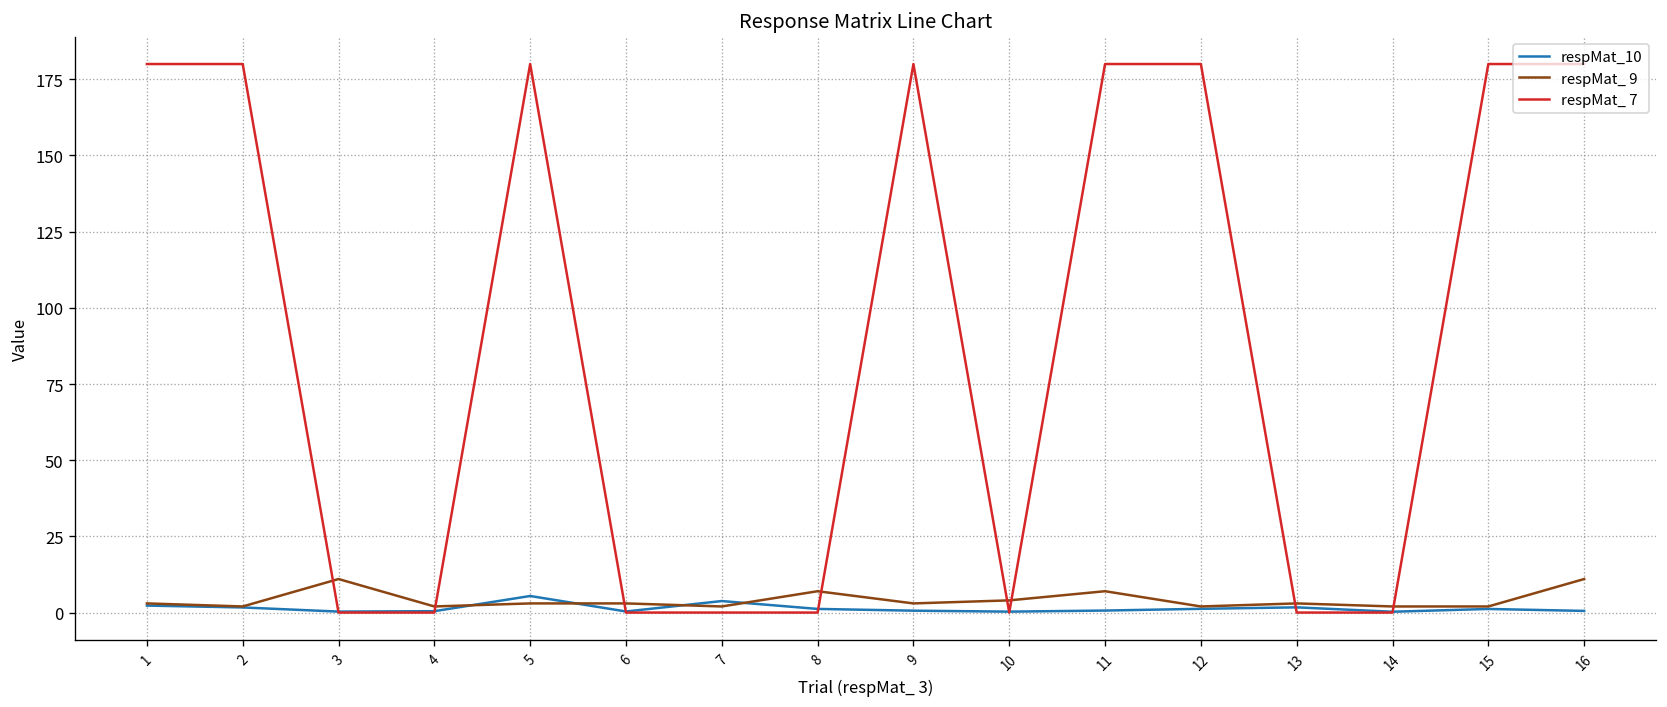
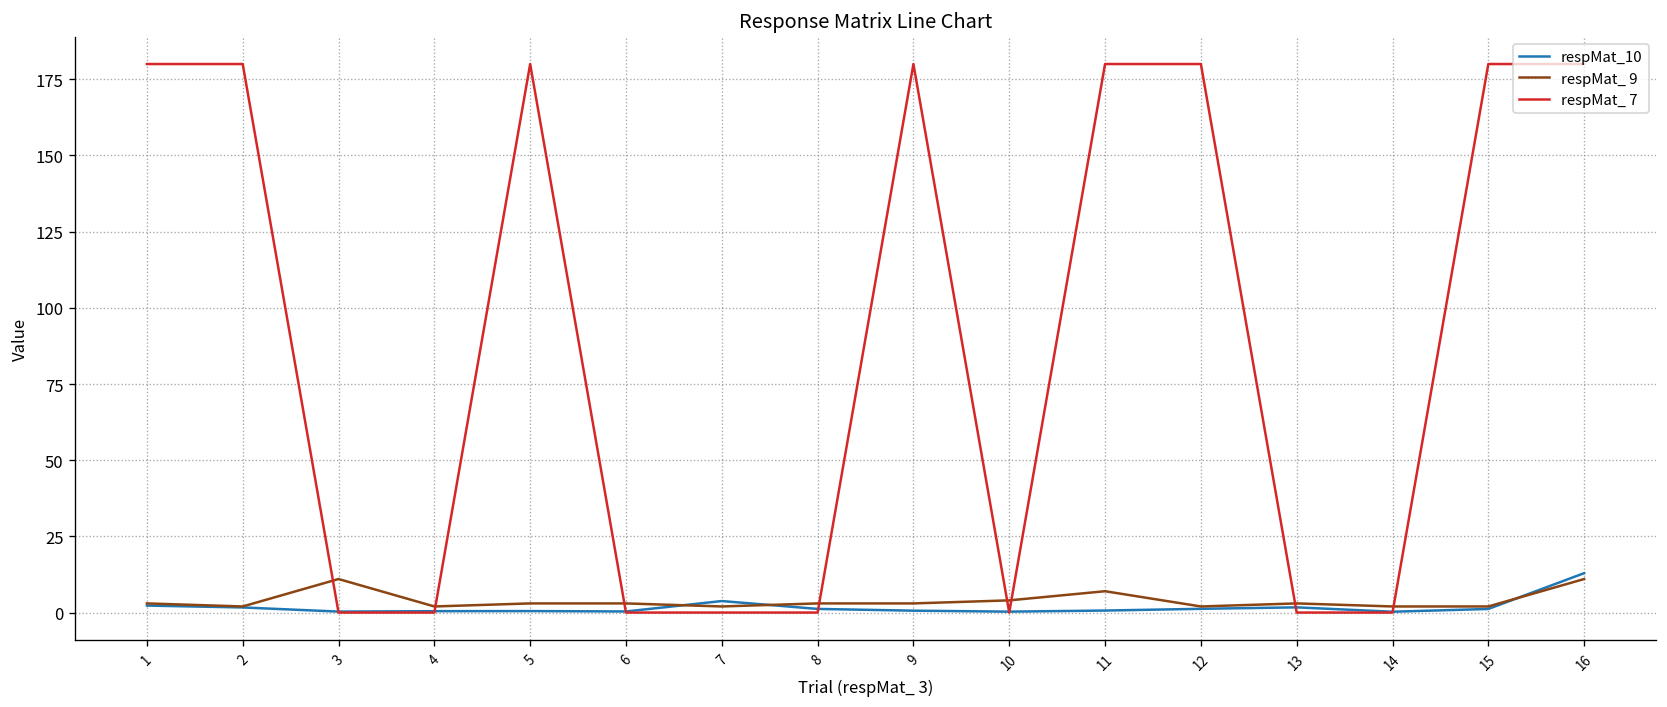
respMat_10, 5: 5 -> 0
respMat_ 9, 8: 7 -> 3
respMat_10, 16: 1 -> 13
